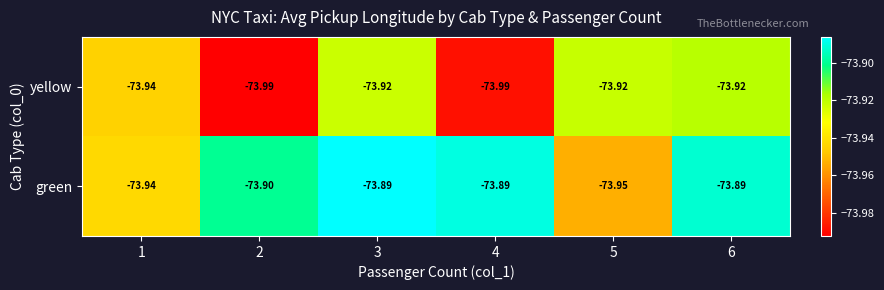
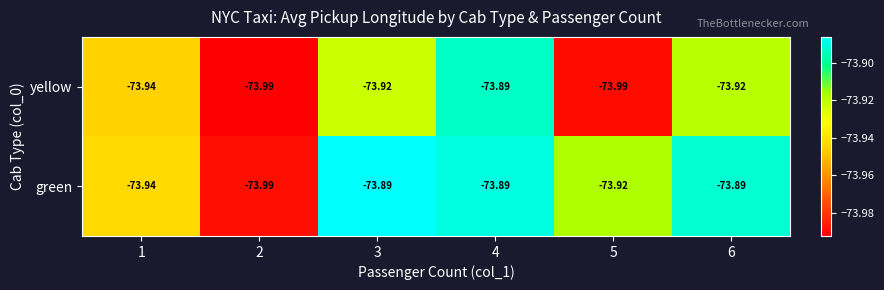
yellow, 4: -73.99 -> -73.89
yellow, 5: -73.92 -> -73.99
green, 2: -73.90 -> -73.99
green, 5: -73.95 -> -73.92
